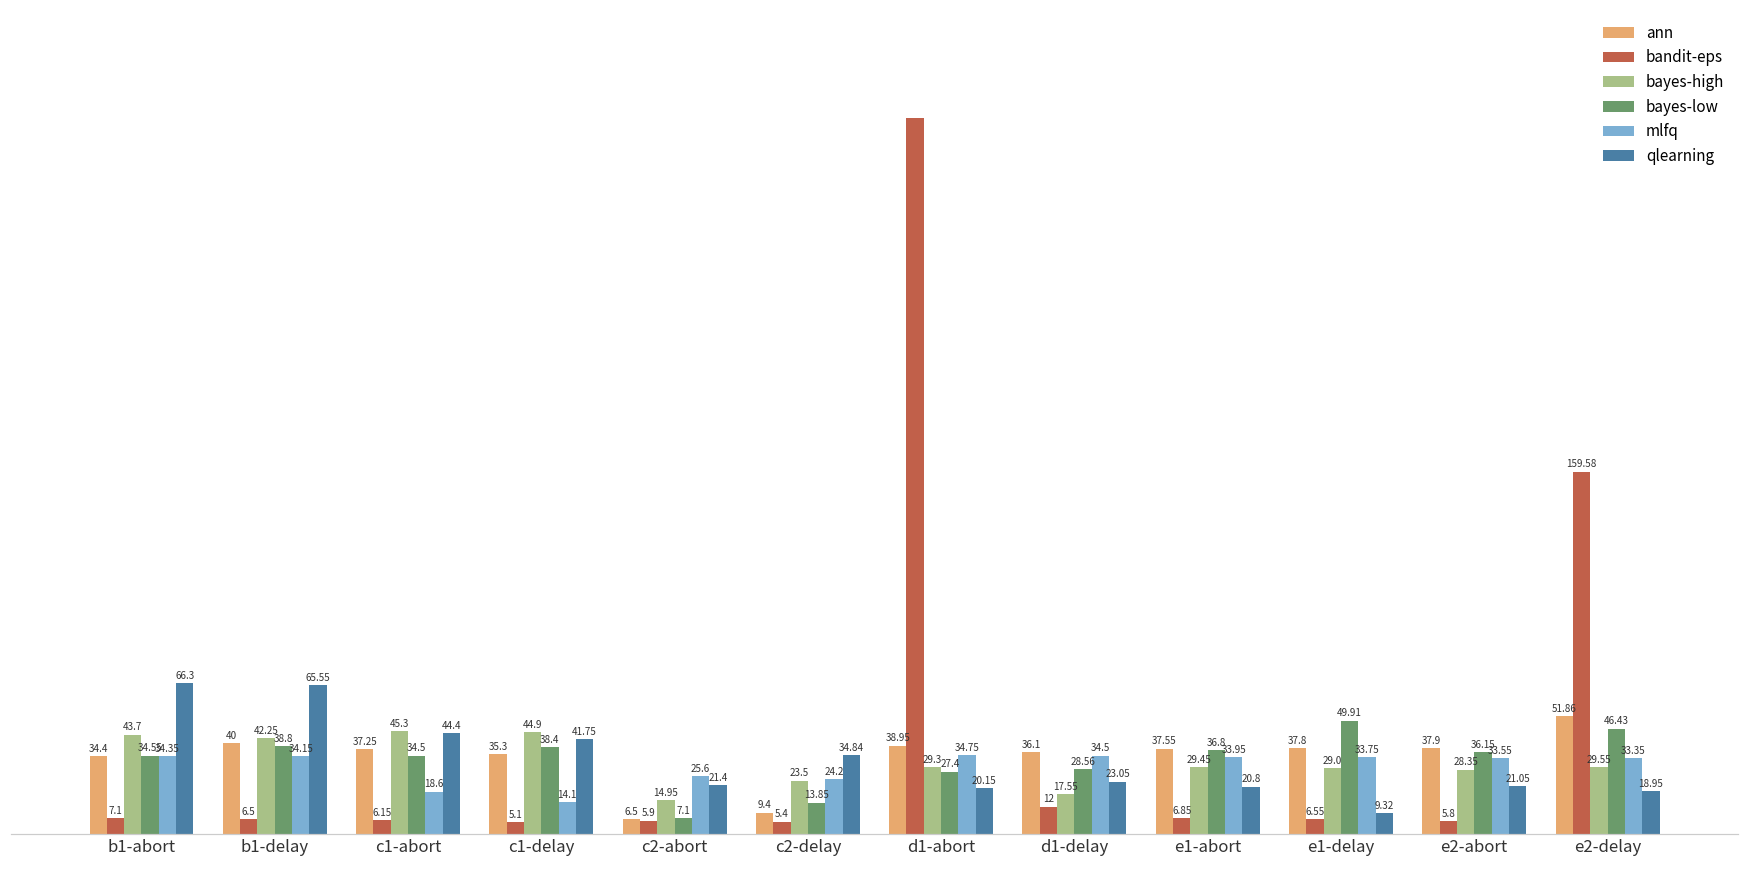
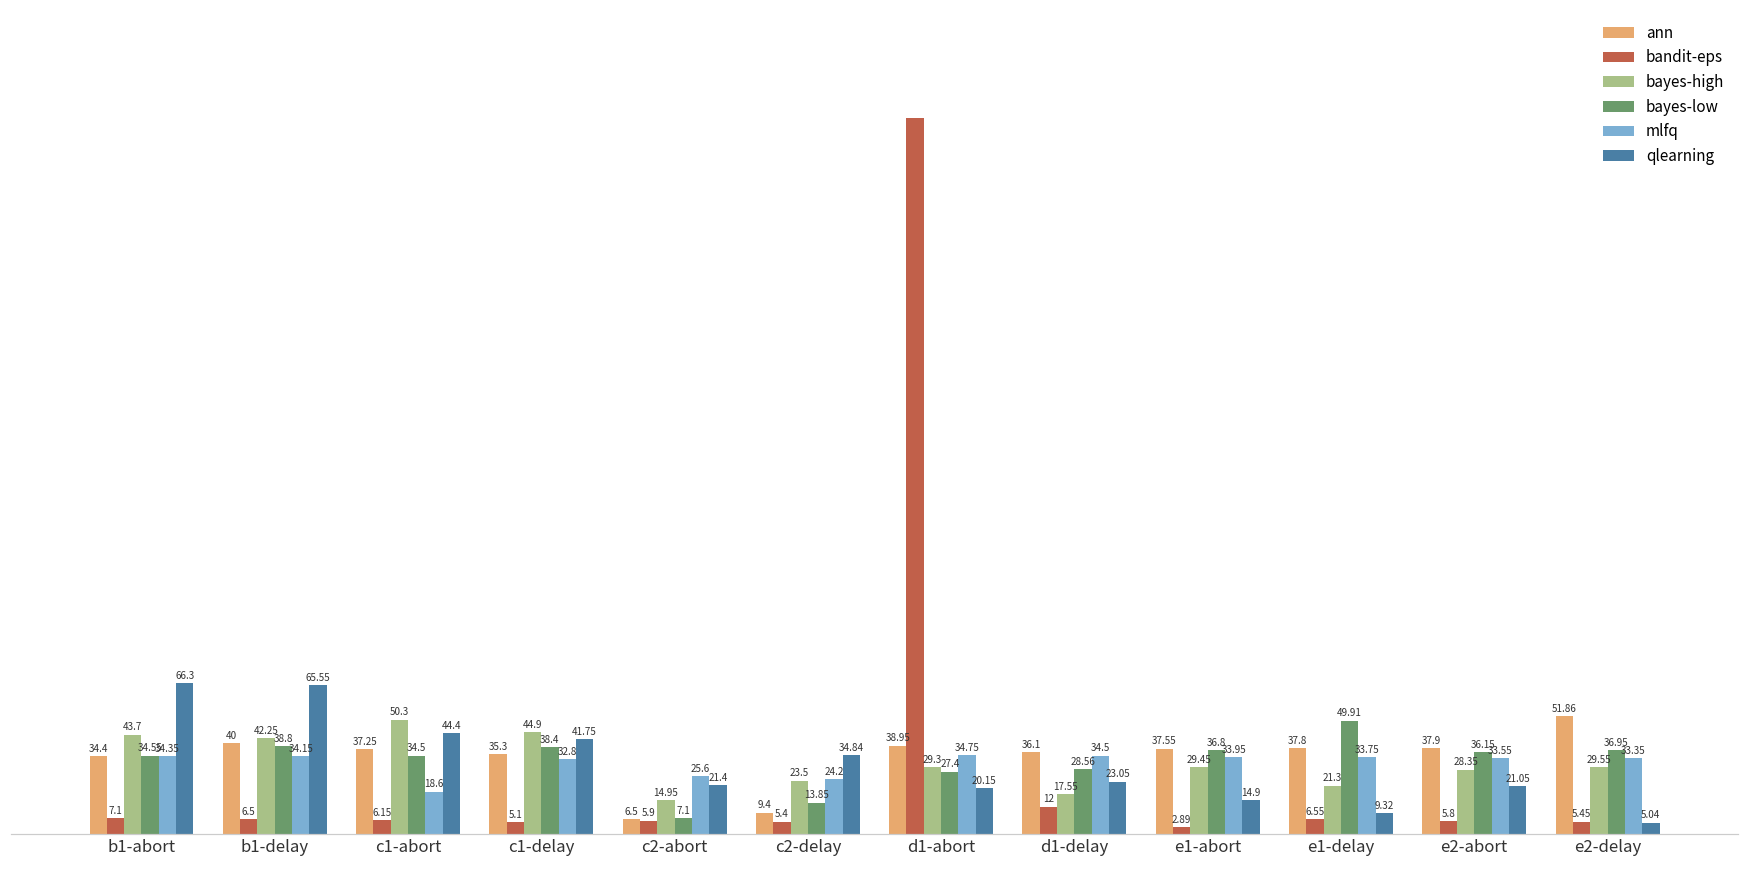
bayes-high, c1-abort: 45.3 -> 50.3
mlfq, c1-delay: 14.1 -> 32.8
bandit-eps, e1-abort: 6.85 -> 2.89
qlearning, e1-abort: 20.8 -> 14.9
bayes-high, e1-delay: 29.0 -> 21.3
bandit-eps, e2-delay: 159.58 -> 5.45
bayes-low, e2-delay: 46.43 -> 36.95
qlearning, e2-delay: 18.95 -> 5.04
